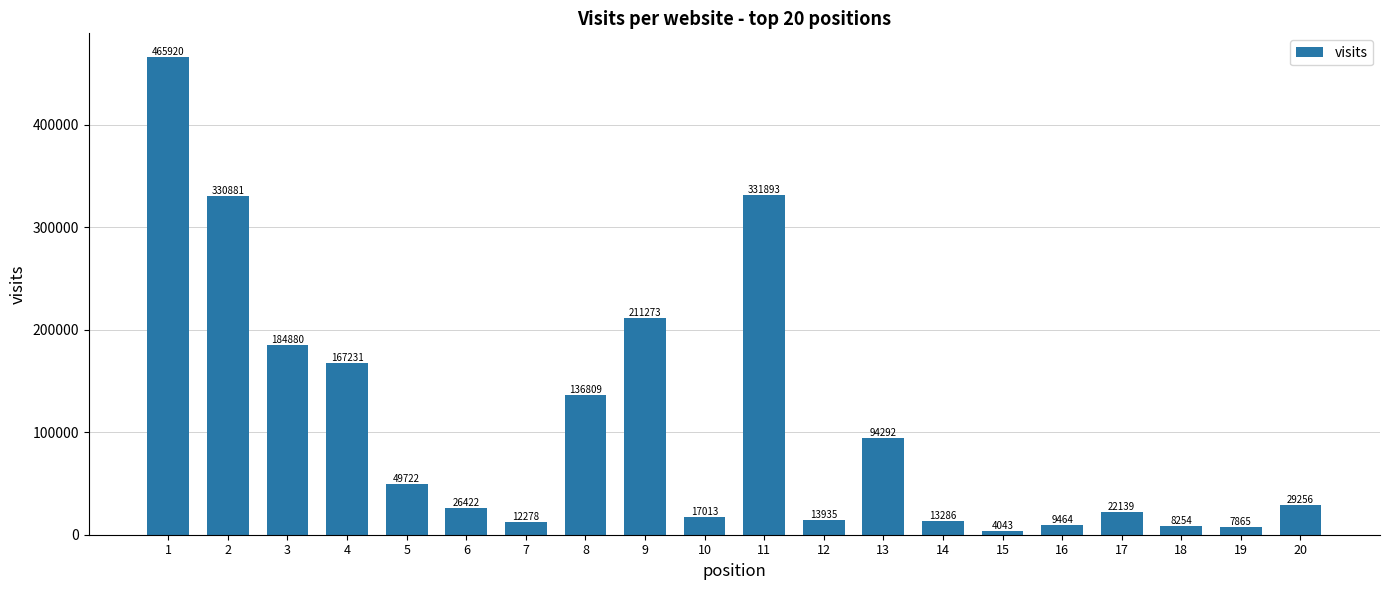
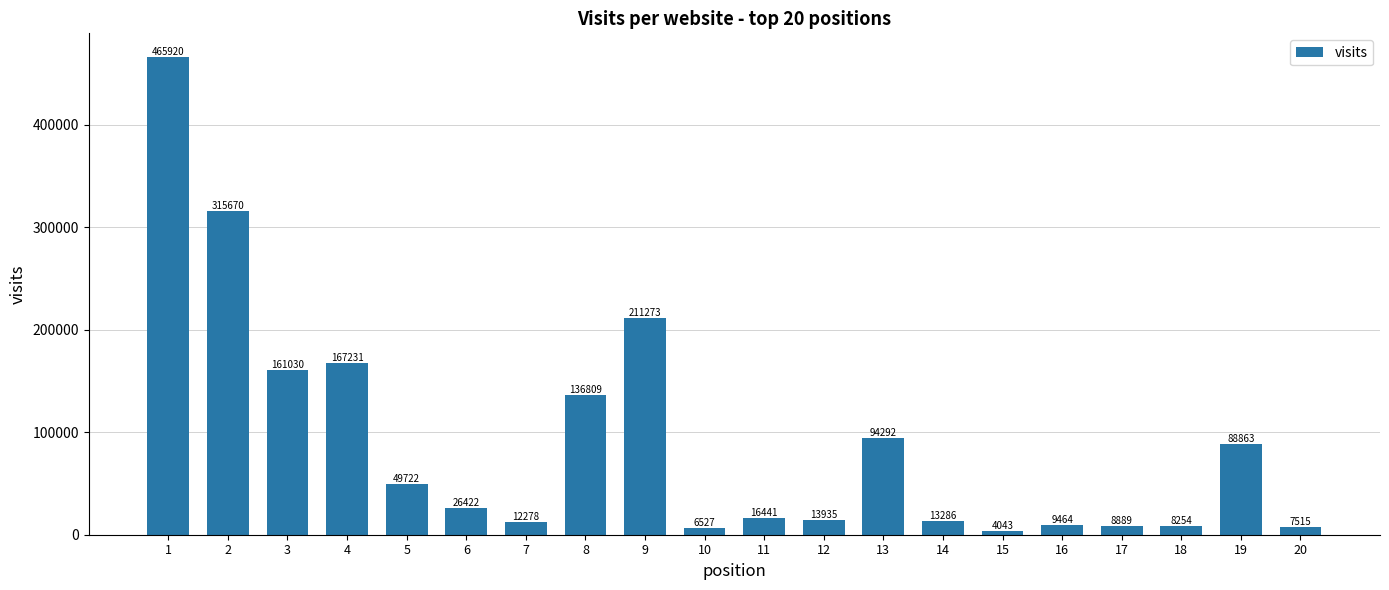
2: 330881 -> 315670
3: 184880 -> 161030
10: 17013 -> 6527
11: 331893 -> 16441
17: 22139 -> 8889
19: 7865 -> 88863
20: 29256 -> 7515
